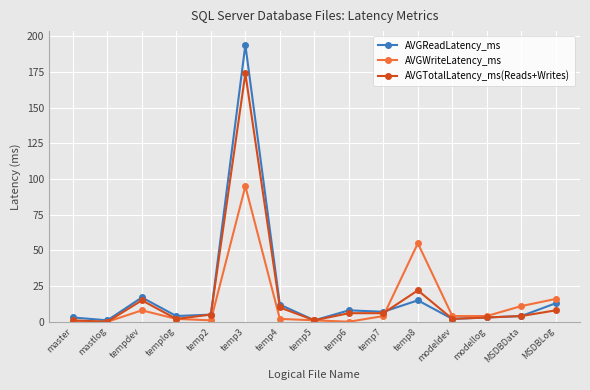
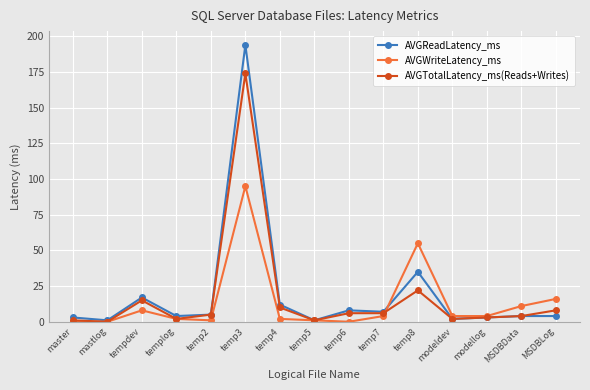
AVGReadLatency_ms, temp8: 15 -> 35
AVGReadLatency_ms, MSDBLog: 13 -> 4
